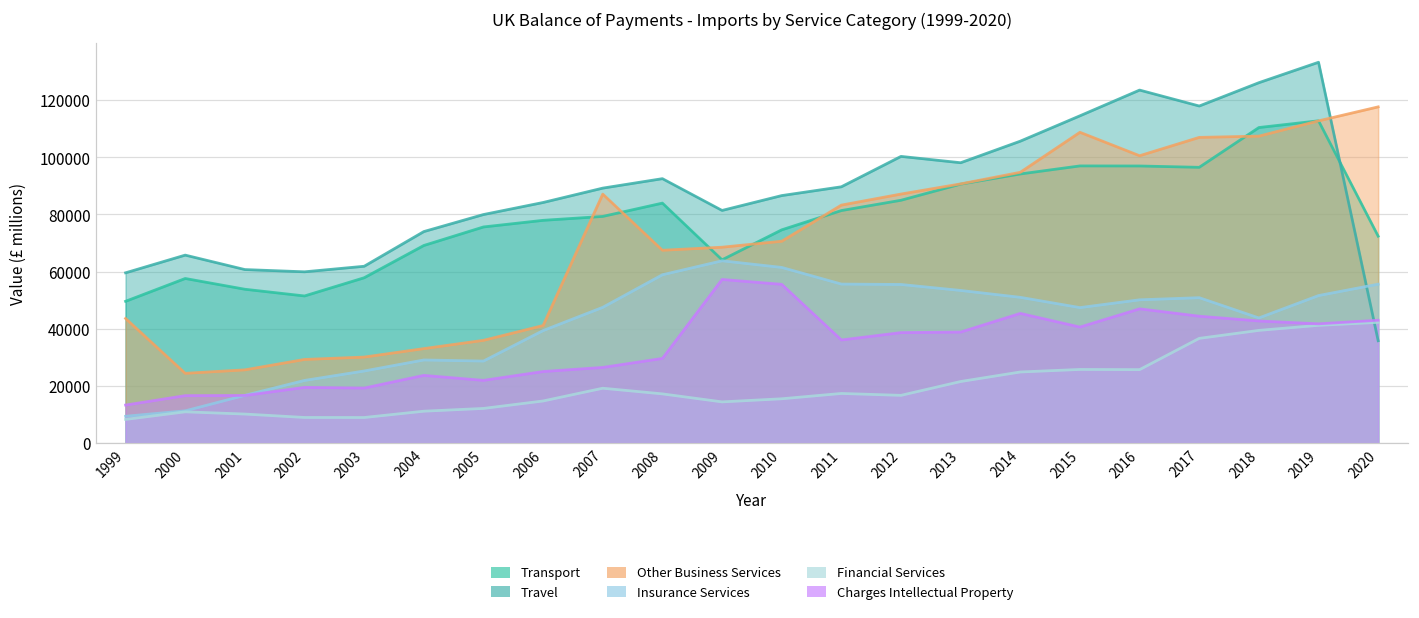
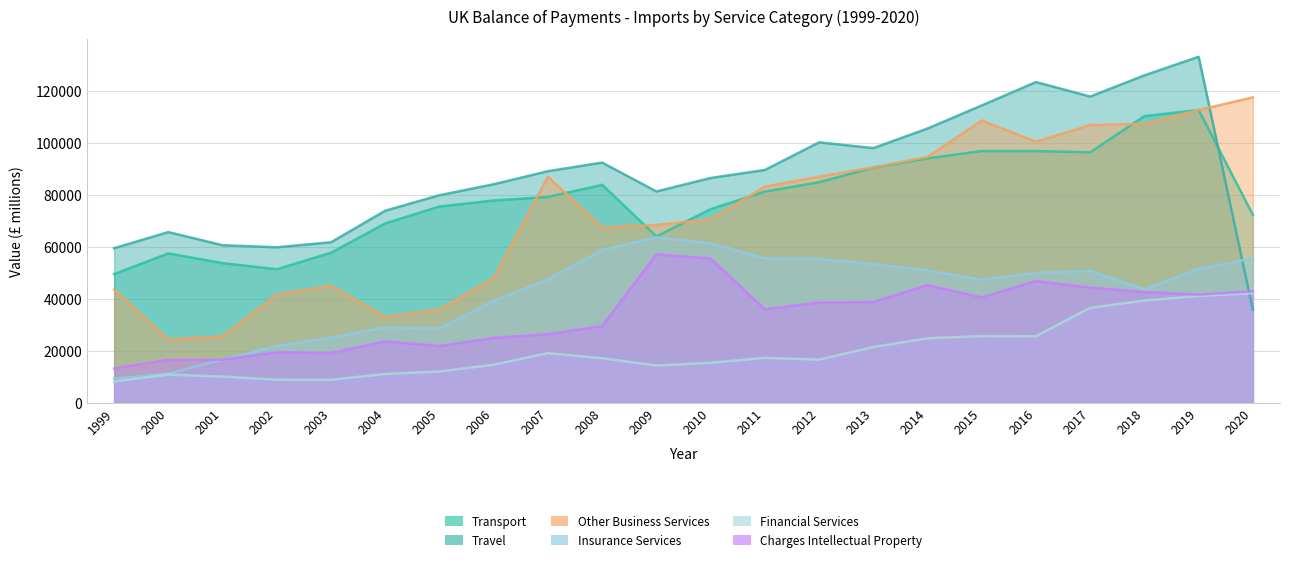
Other Business Services, 2002: 29000 -> 42000
Other Business Services, 2003: 30000 -> 45000
Other Business Services, 2006: 41000 -> 48000
